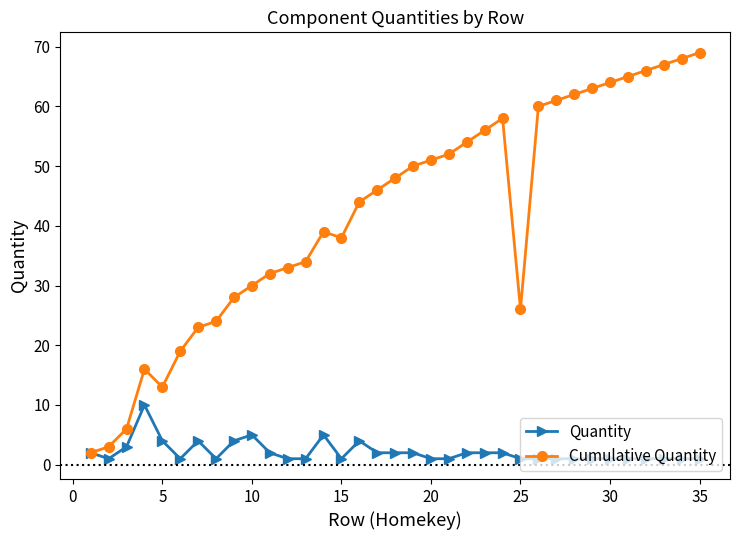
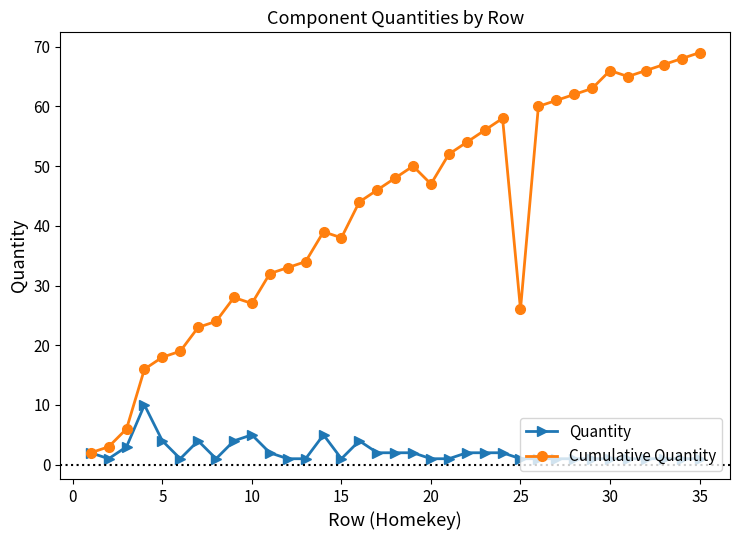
Cumulative Quantity, 5: 13 -> 18
Cumulative Quantity, 10: 30 -> 27
Cumulative Quantity, 20: 51 -> 47
Cumulative Quantity, 30: 64 -> 66
